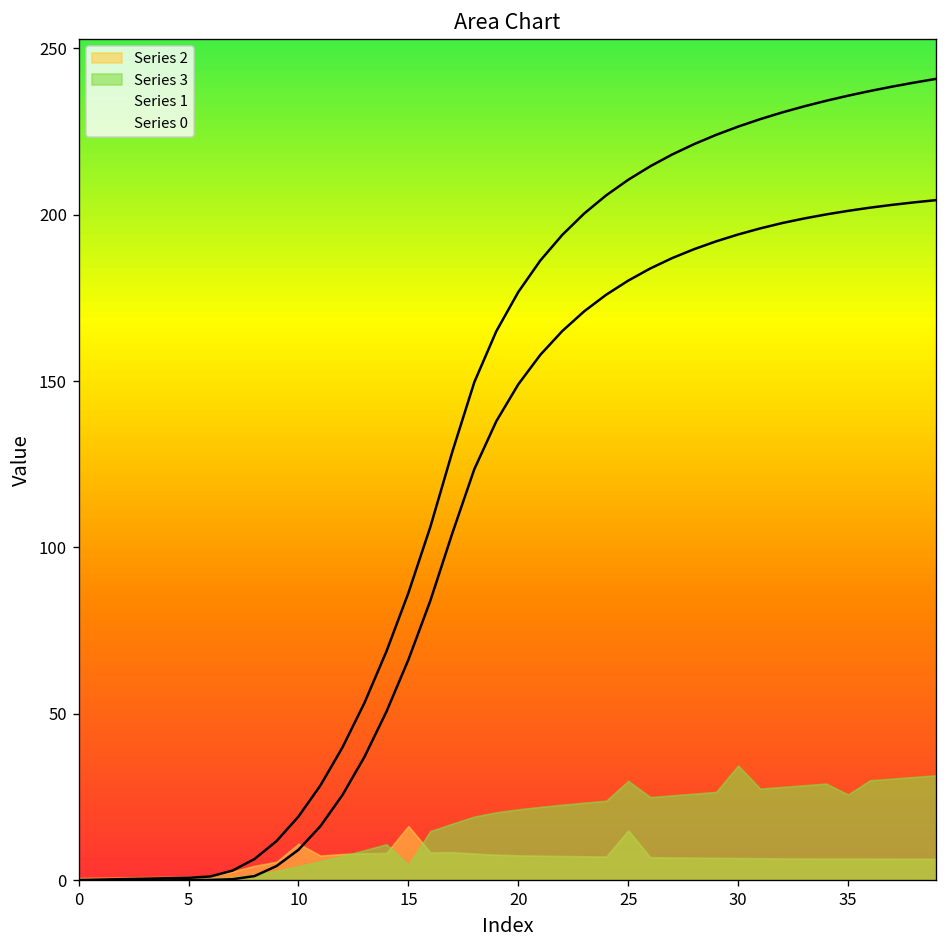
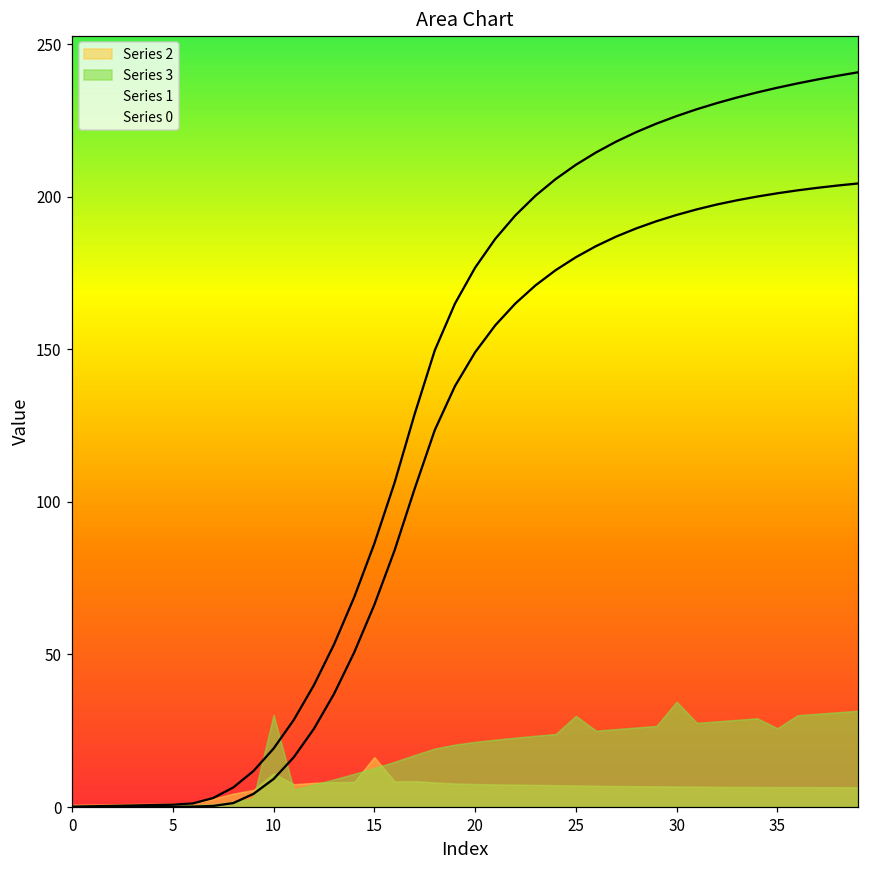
Series 3, 10: 4 -> 30
Series 3, 15: 5 -> 13
Series 2, 25: 15 -> 7
